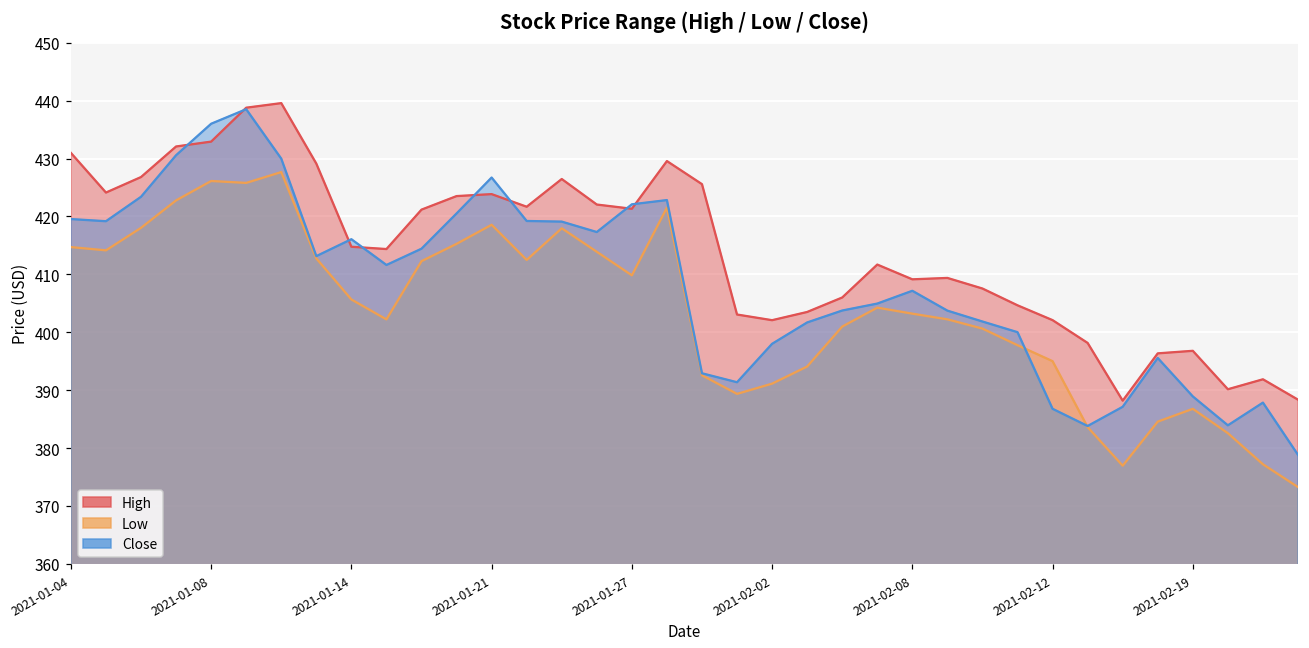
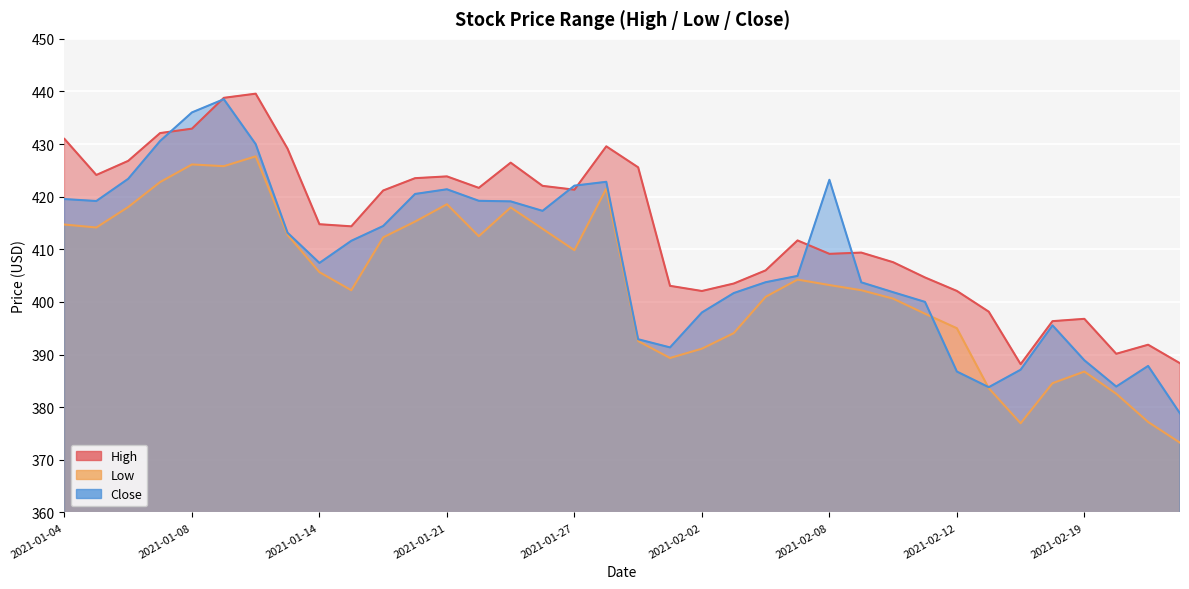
Close, 2021-01-14: 416 -> 407
Close, 2021-01-21: 427 -> 421
Close, 2021-02-08: 407 -> 423
